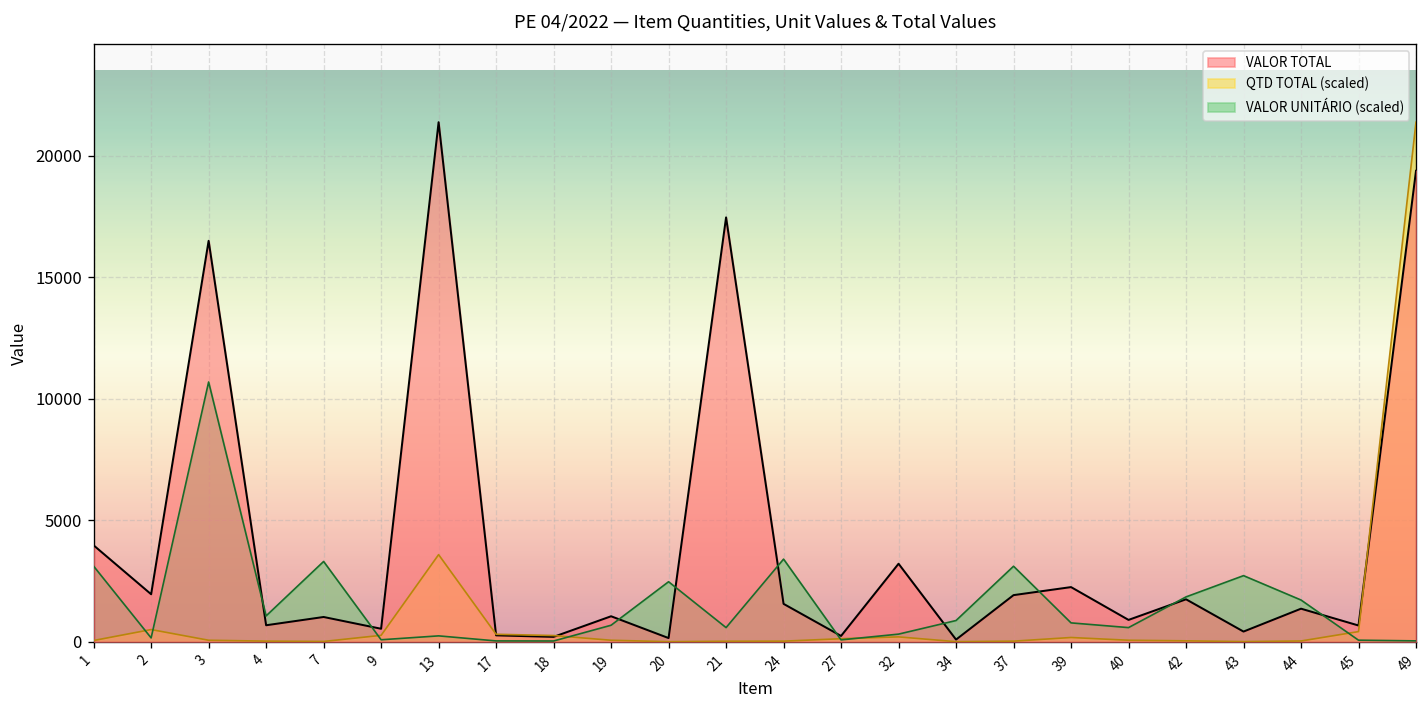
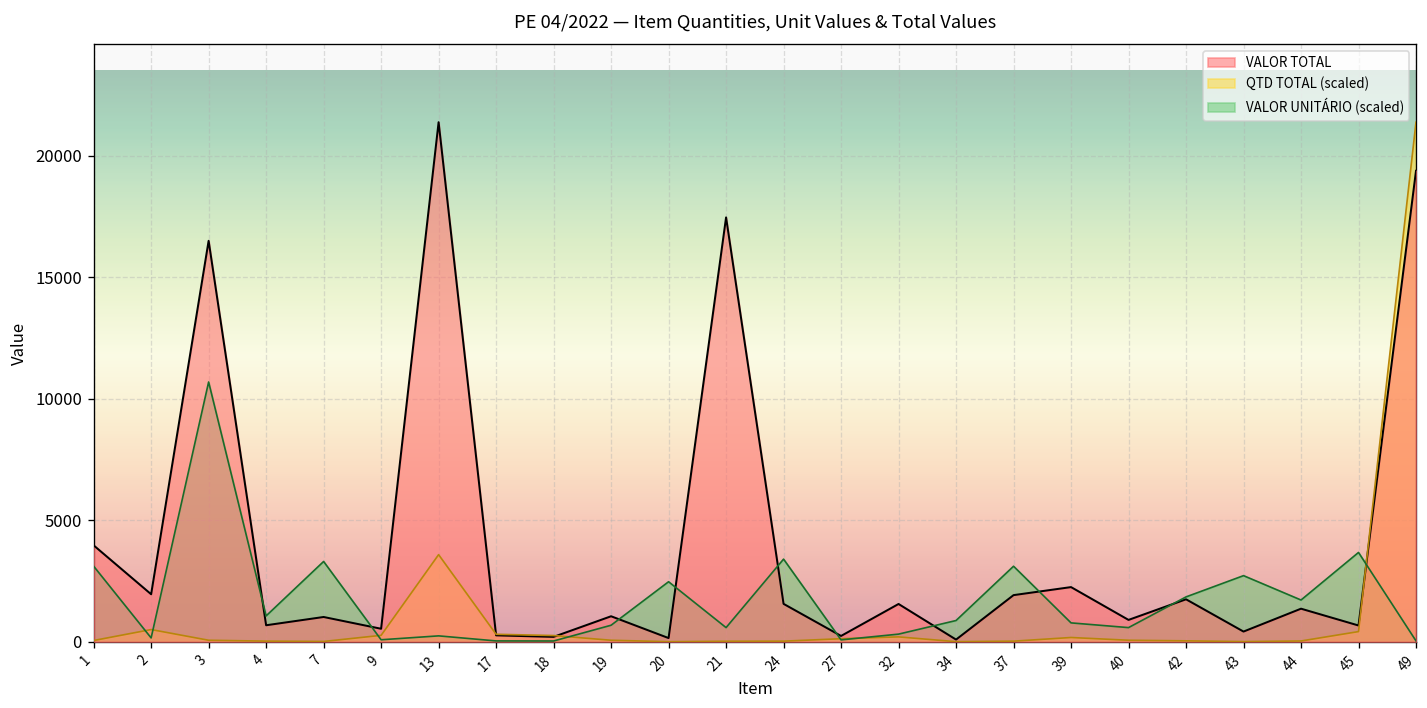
VALOR TOTAL, 32: 3200 -> 1600
VALOR UNITÁRIO (scaled), 45: 100 -> 3700
